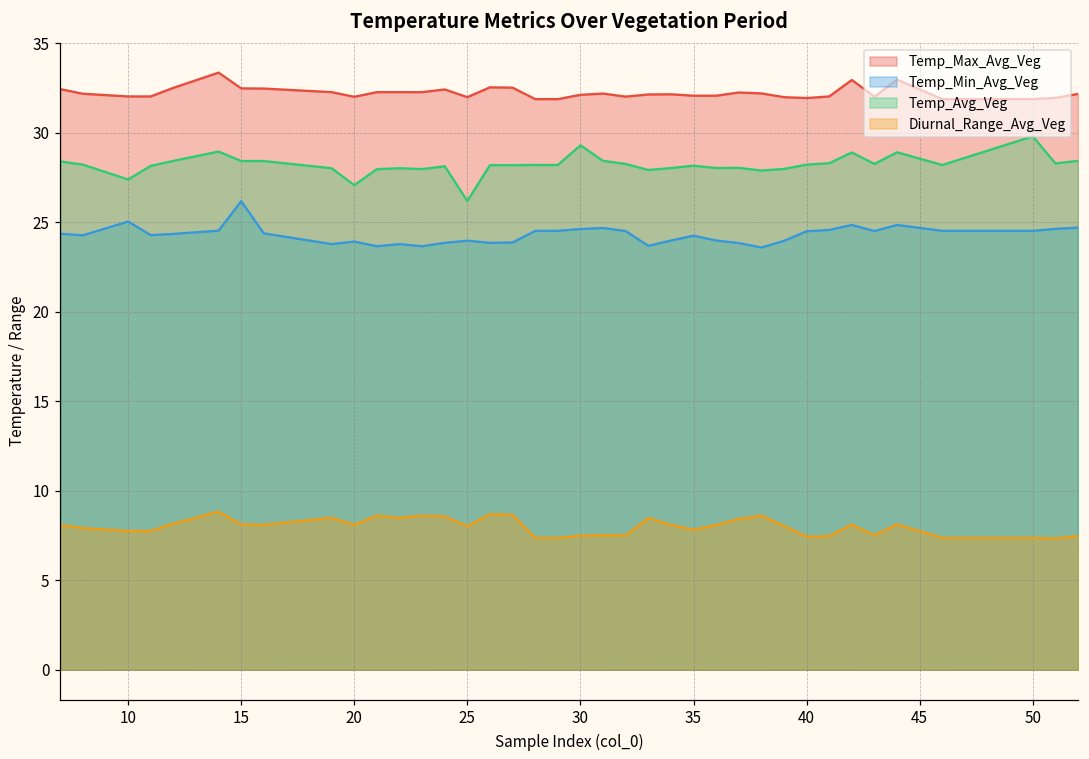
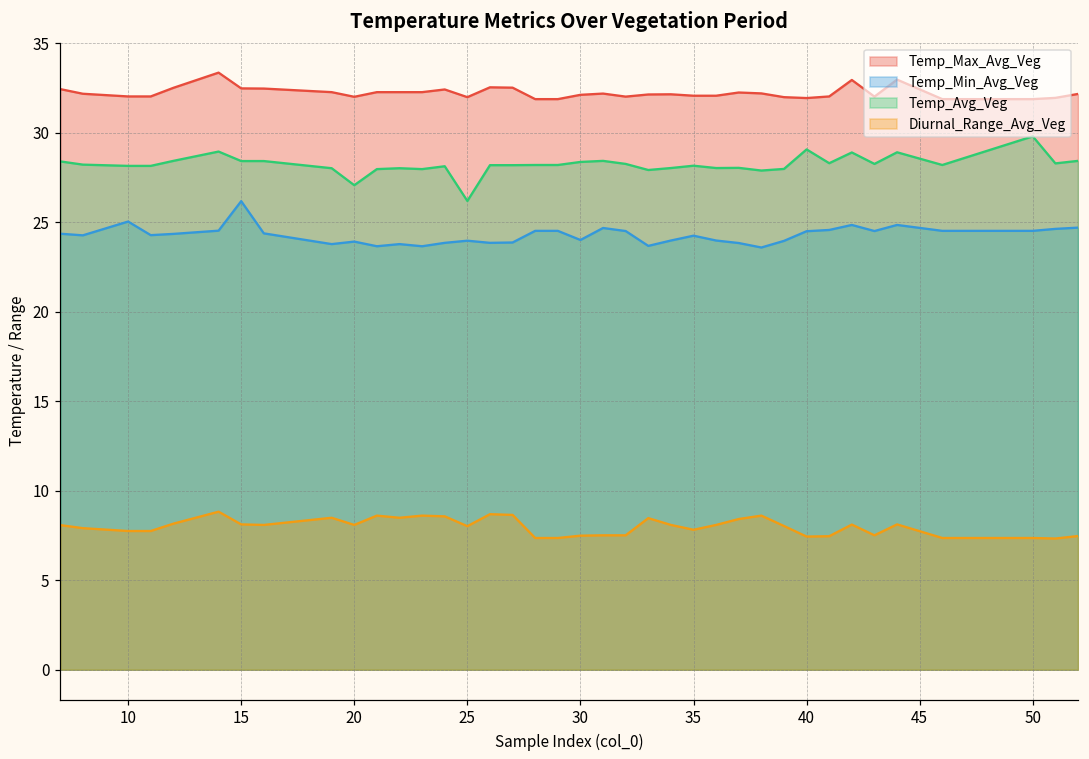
Temp_Avg_Veg, 10: 27.4 -> 28.2
Temp_Min_Avg_Veg, 30: 24.6 -> 24.0
Temp_Avg_Veg, 30: 29.3 -> 28.4
Temp_Avg_Veg, 40: 28.2 -> 29.1
